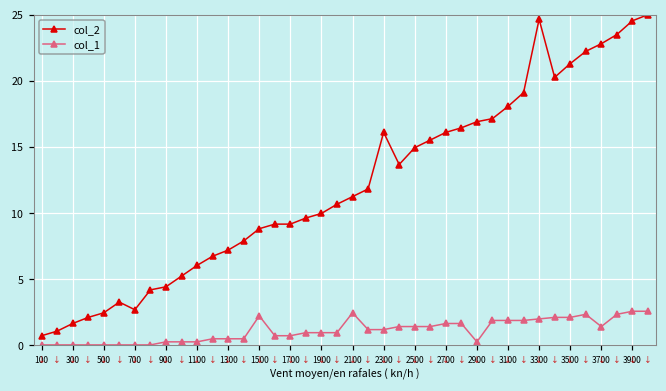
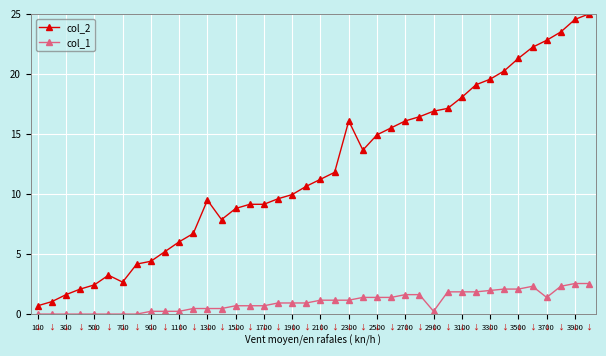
col_2, 1300: 7.2 -> 9.5
col_1, 1500: 2.2 -> 0.7
col_1, 2100: 2.4 -> 1.2
col_2, 3300: 24.7 -> 19.6
